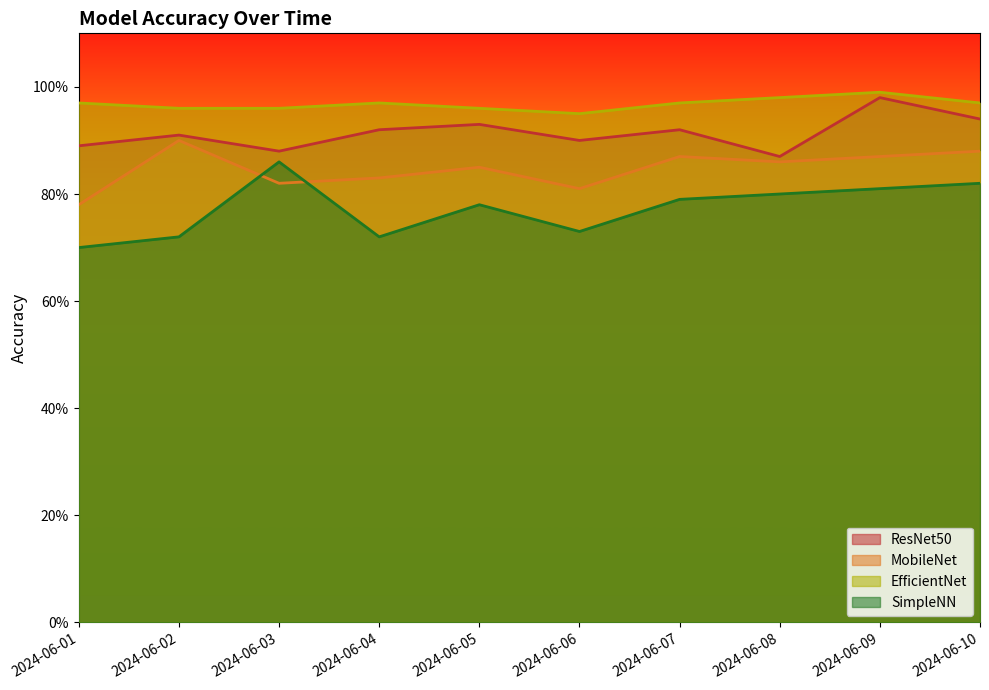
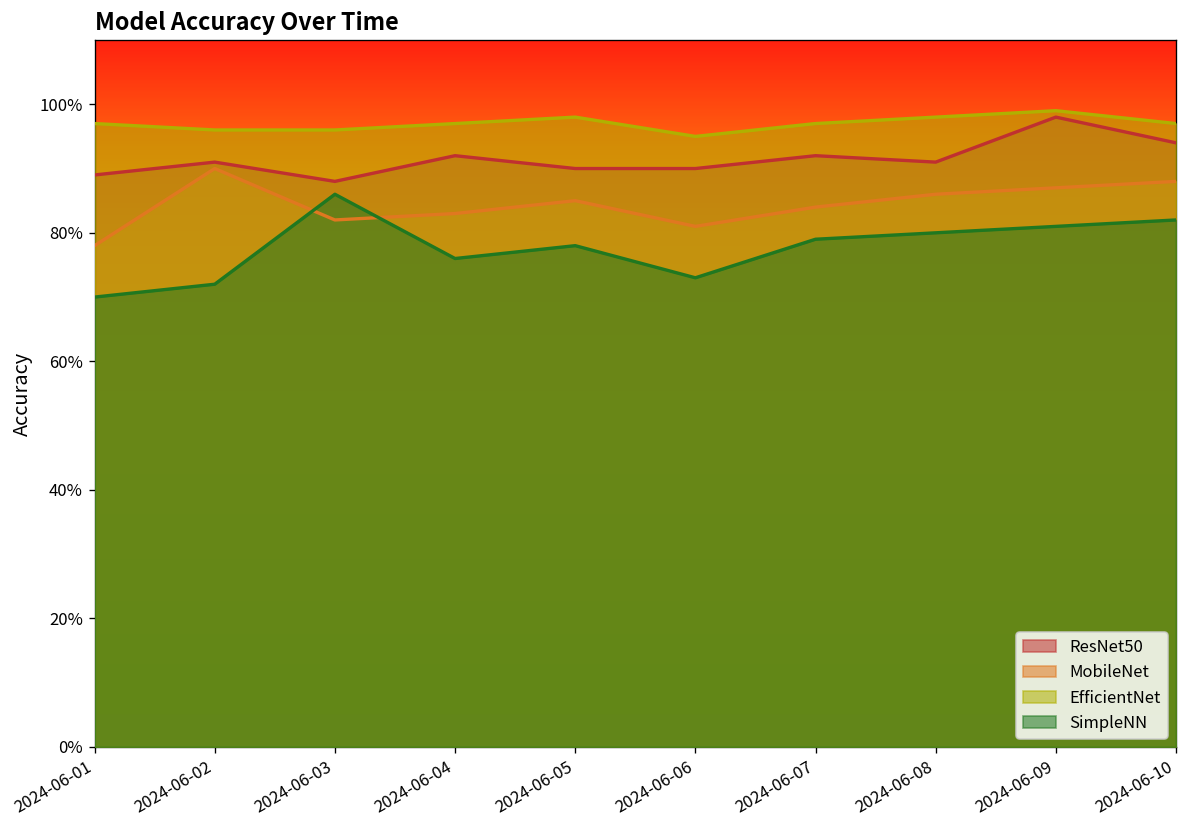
SimpleNN, 2024-06-04: 72% -> 76%
ResNet50, 2024-06-05: 93% -> 90%
EfficientNet, 2024-06-05: 96% -> 98%
MobileNet, 2024-06-07: 87% -> 84%
ResNet50, 2024-06-08: 87% -> 91%
